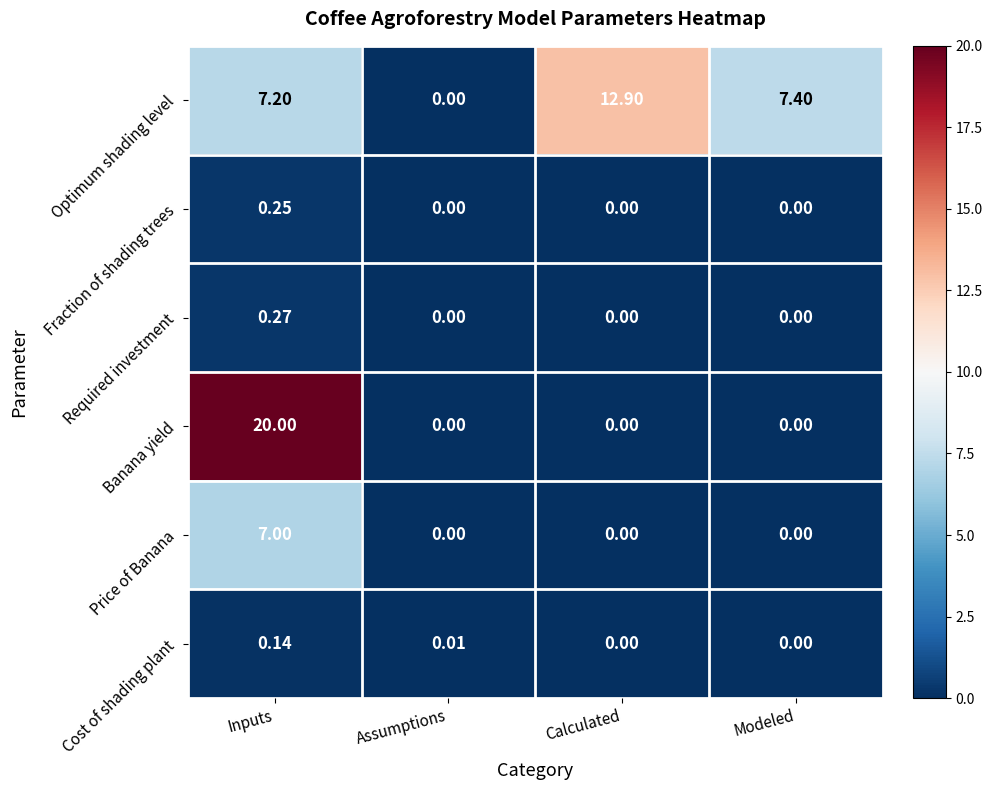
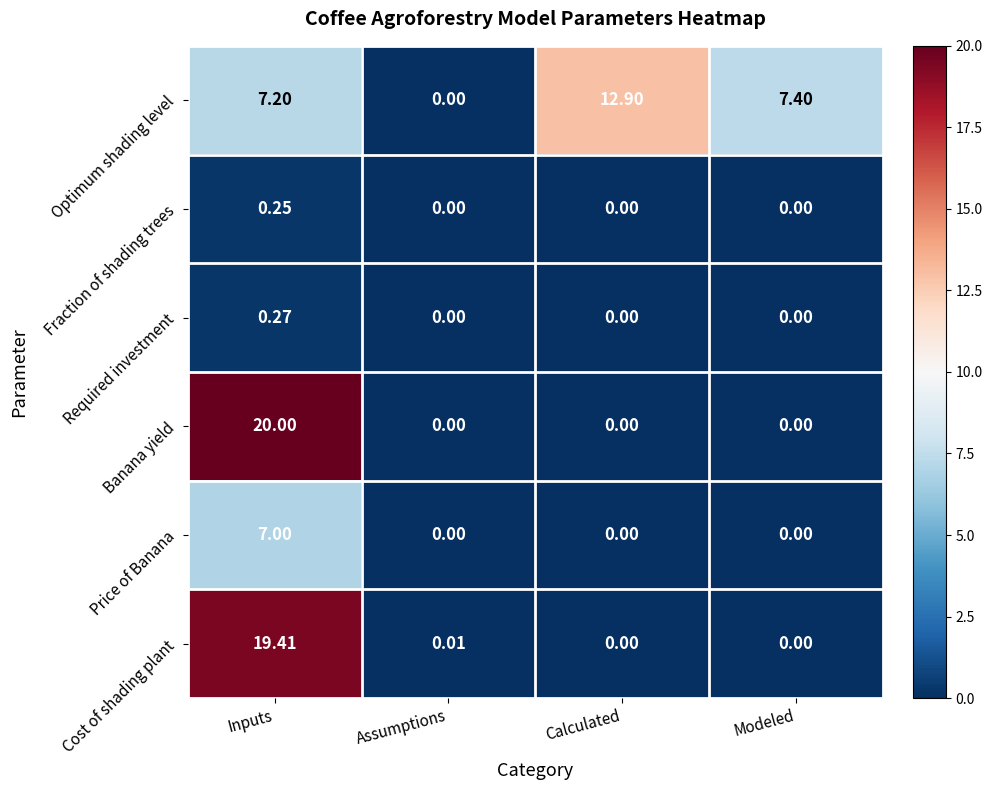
Cost of shading plant, Inputs: 0.14 -> 19.41
